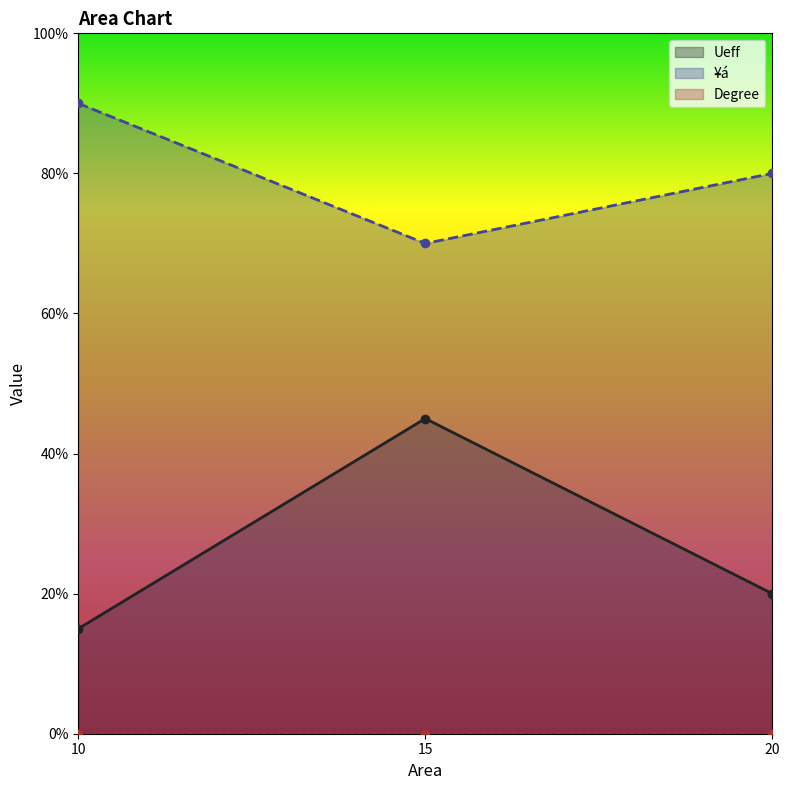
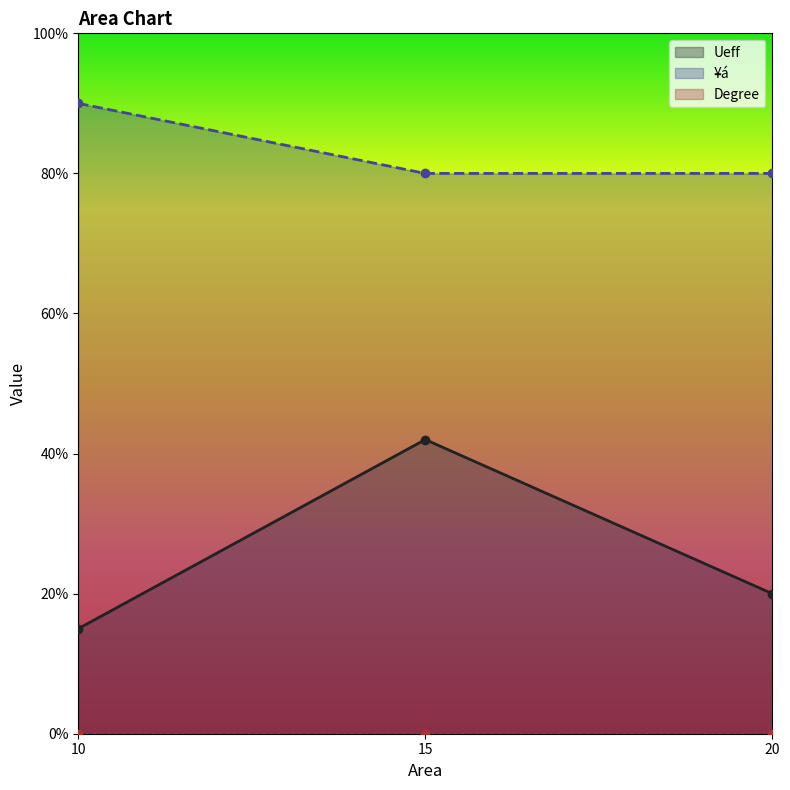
Ueff, 15: 45% -> 42%
¥á, 15: 70% -> 80%
